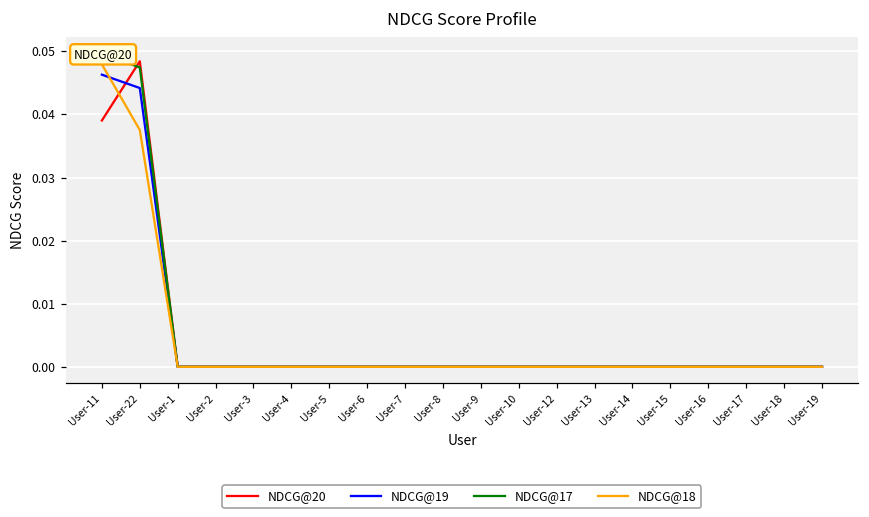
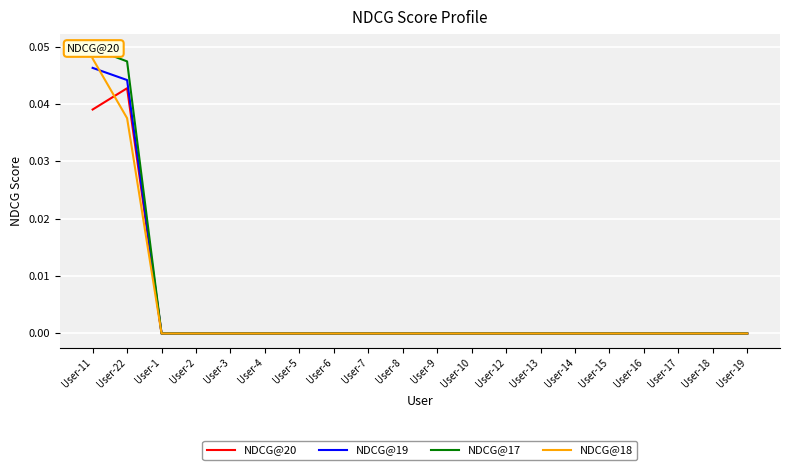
NDCG@20, User-22: 0.048 -> 0.043
